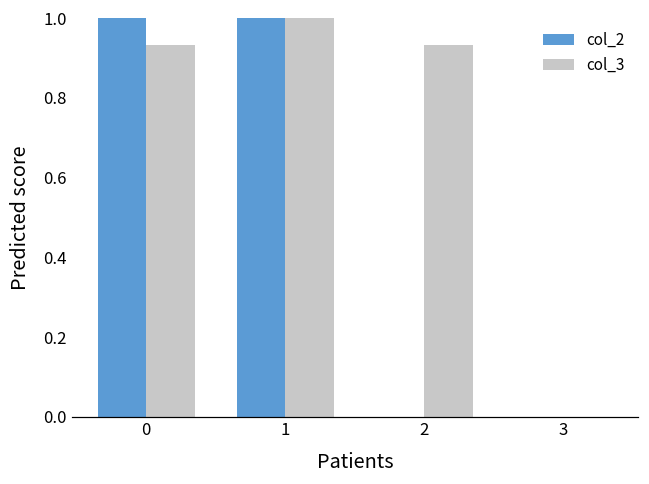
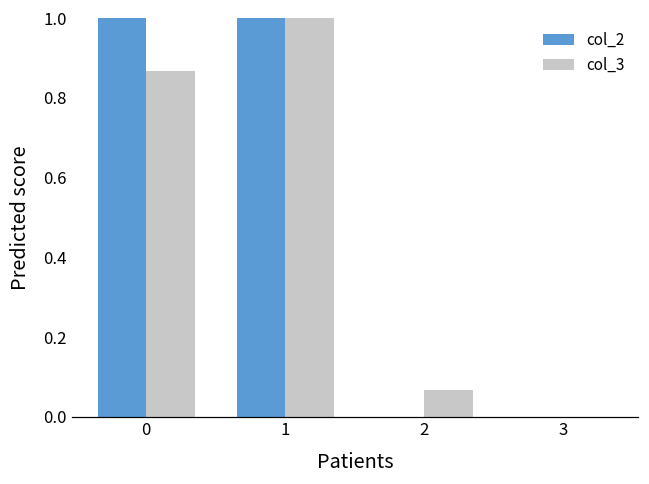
col_3, 0: 0.93 -> 0.87
col_3, 2: 0.93 -> 0.07
